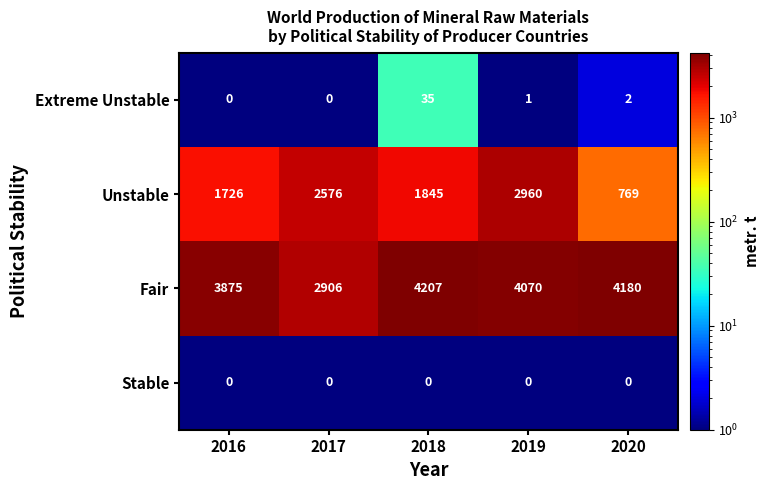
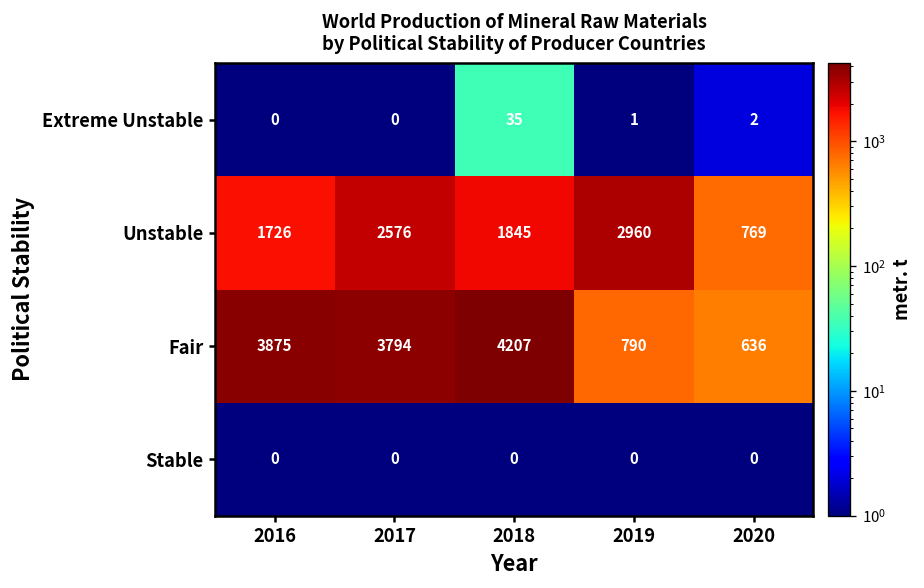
Fair, 2017: 2906 -> 3794
Fair, 2019: 4070 -> 790
Fair, 2020: 4180 -> 636
